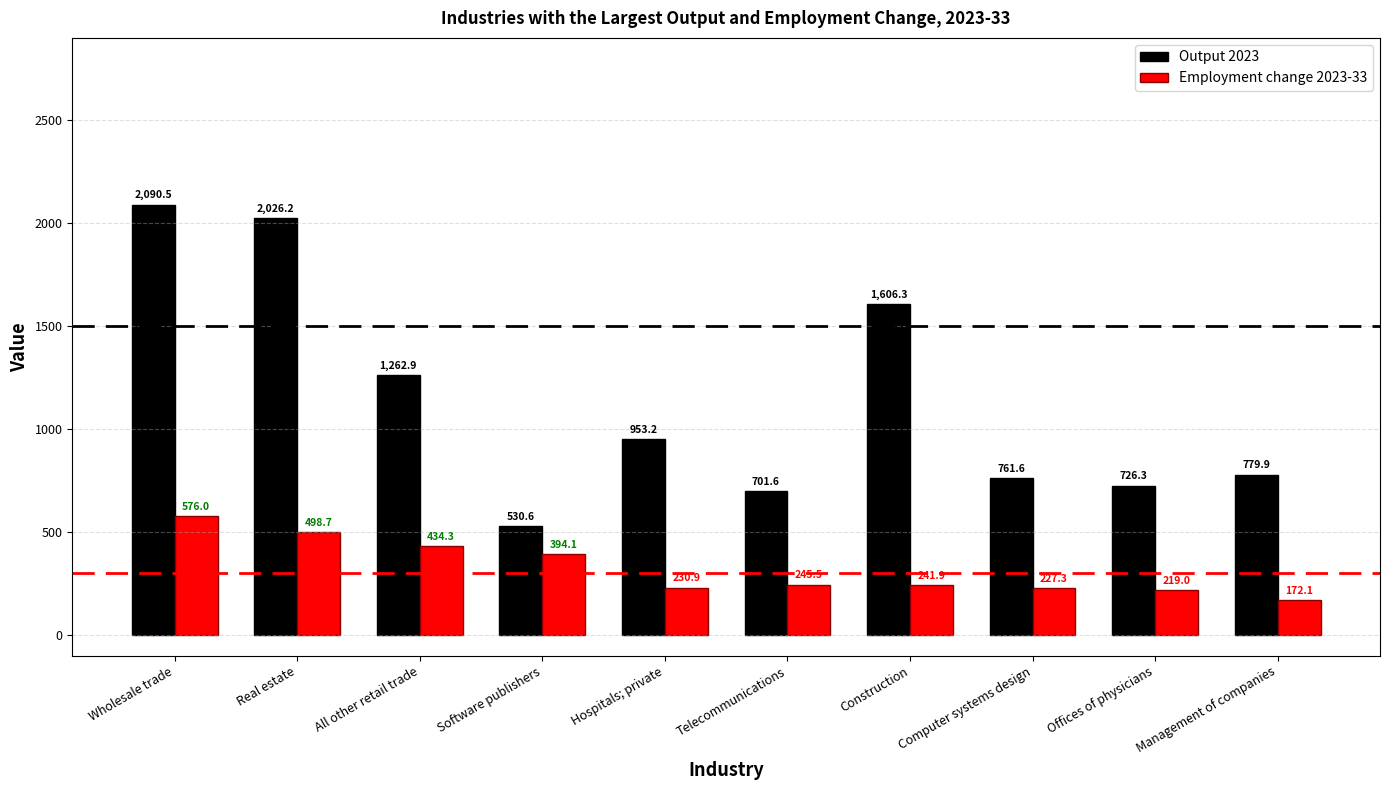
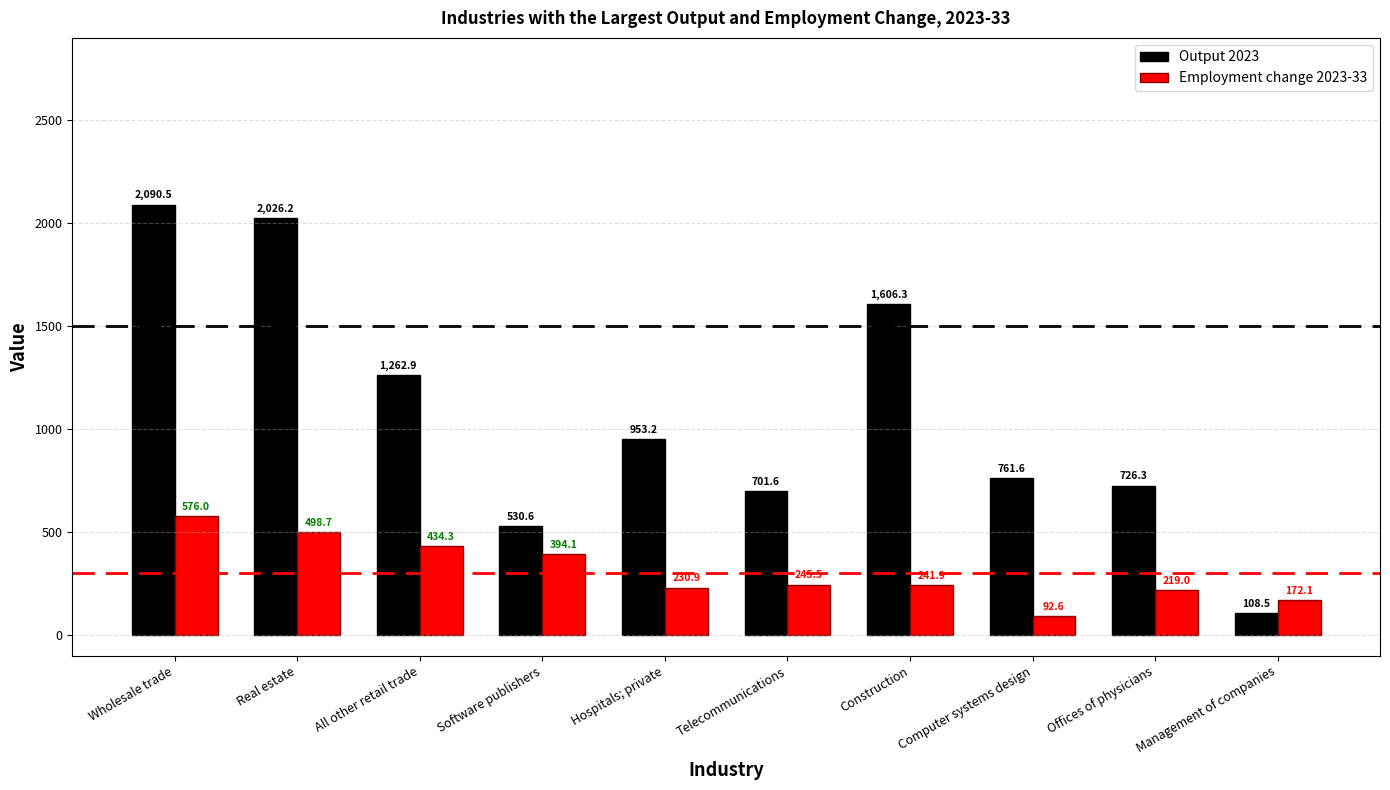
Employment change 2023-33, Computer systems design: 227.3 -> 92.6
Output 2023, Management of companies: 779.9 -> 108.5
